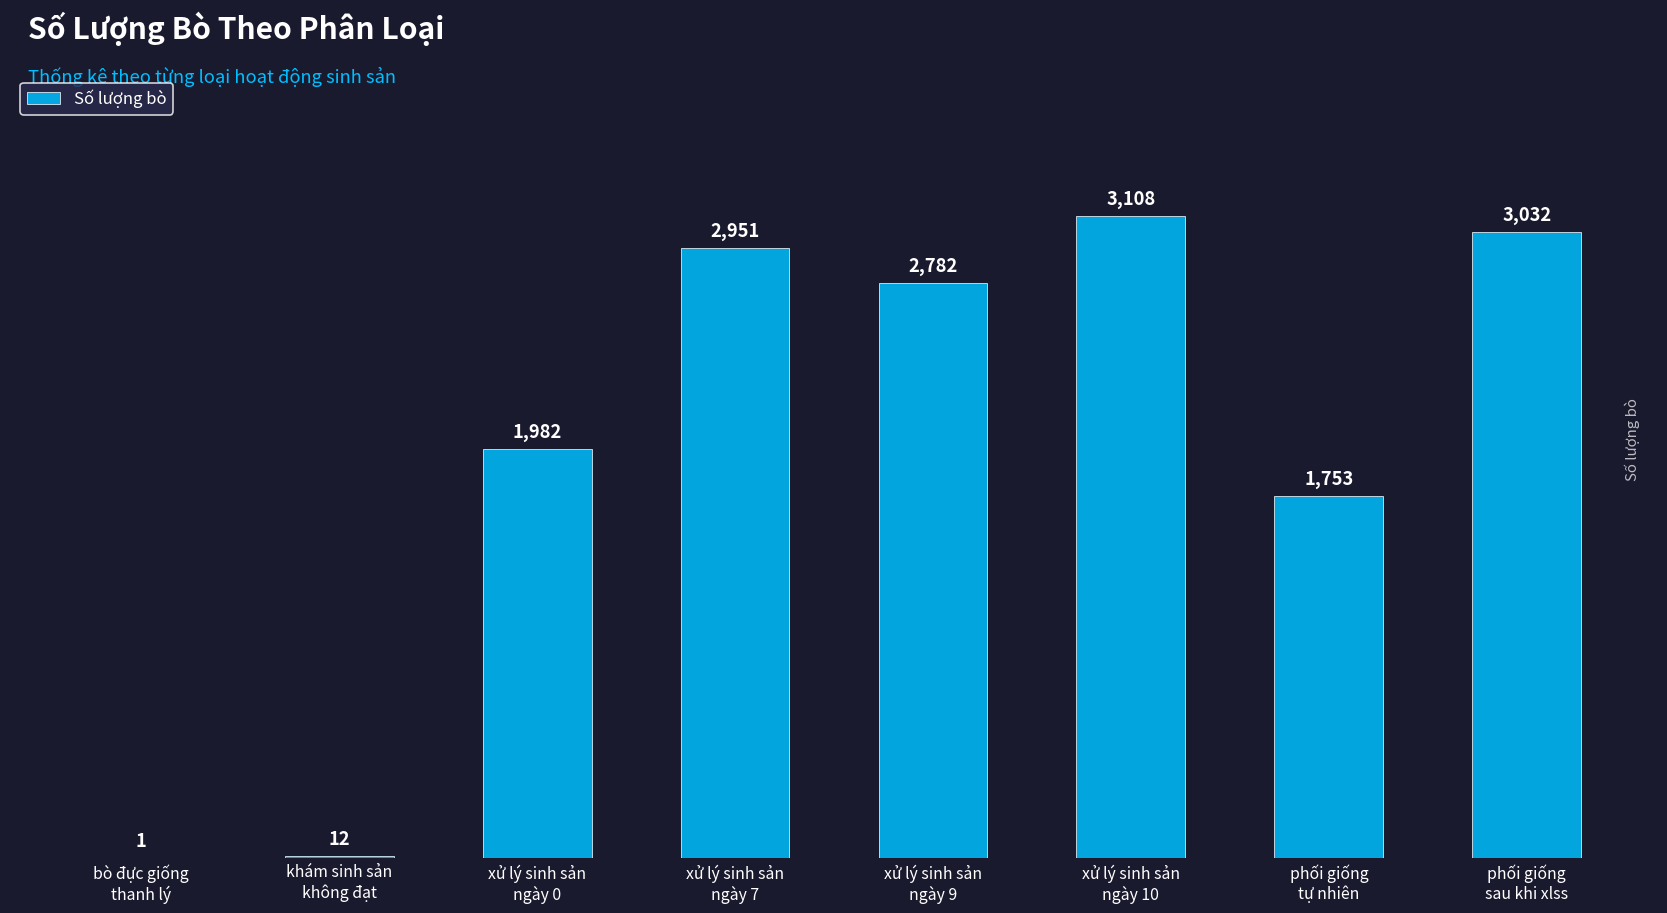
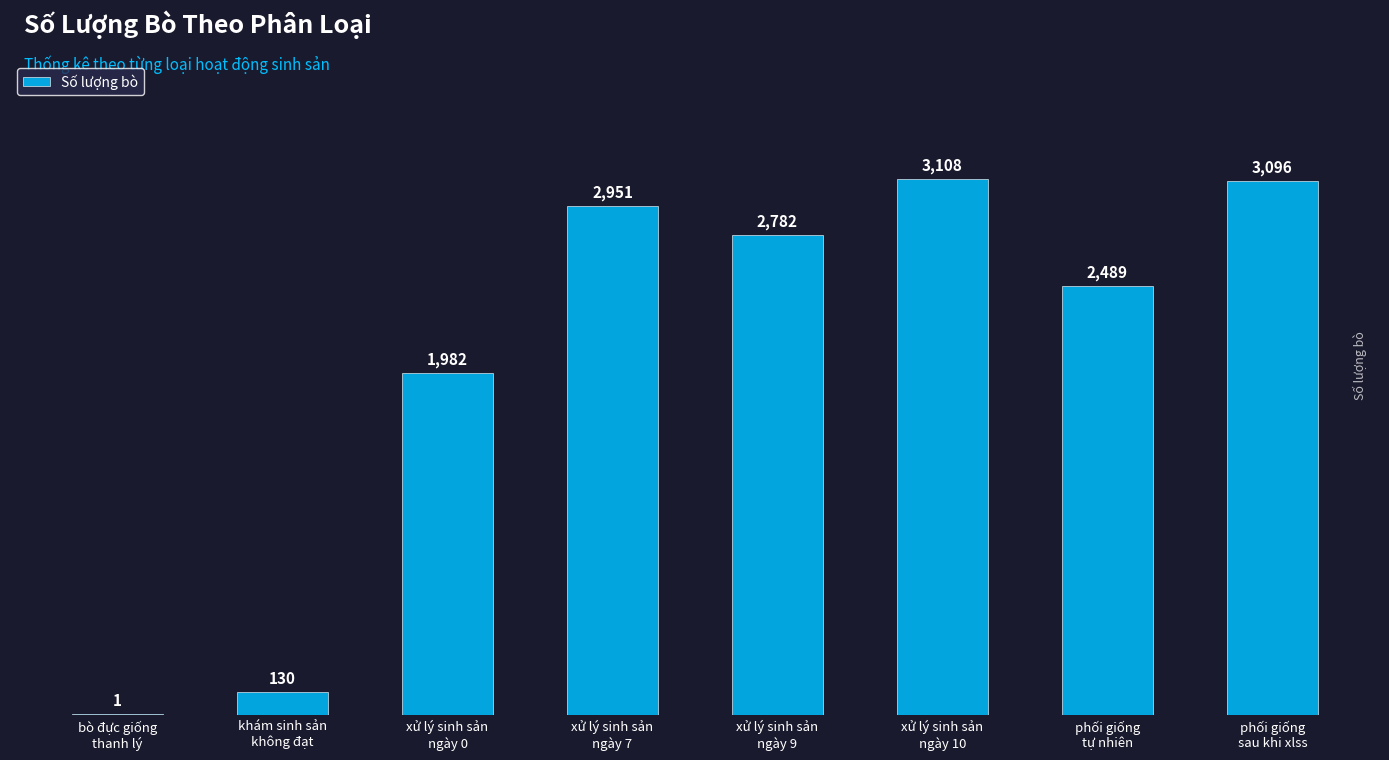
khám sinh sản không đạt: 12 -> 130
phối giống tự nhiên: 1,753 -> 2,489
phối giống sau khi xlss: 3,032 -> 3,096
